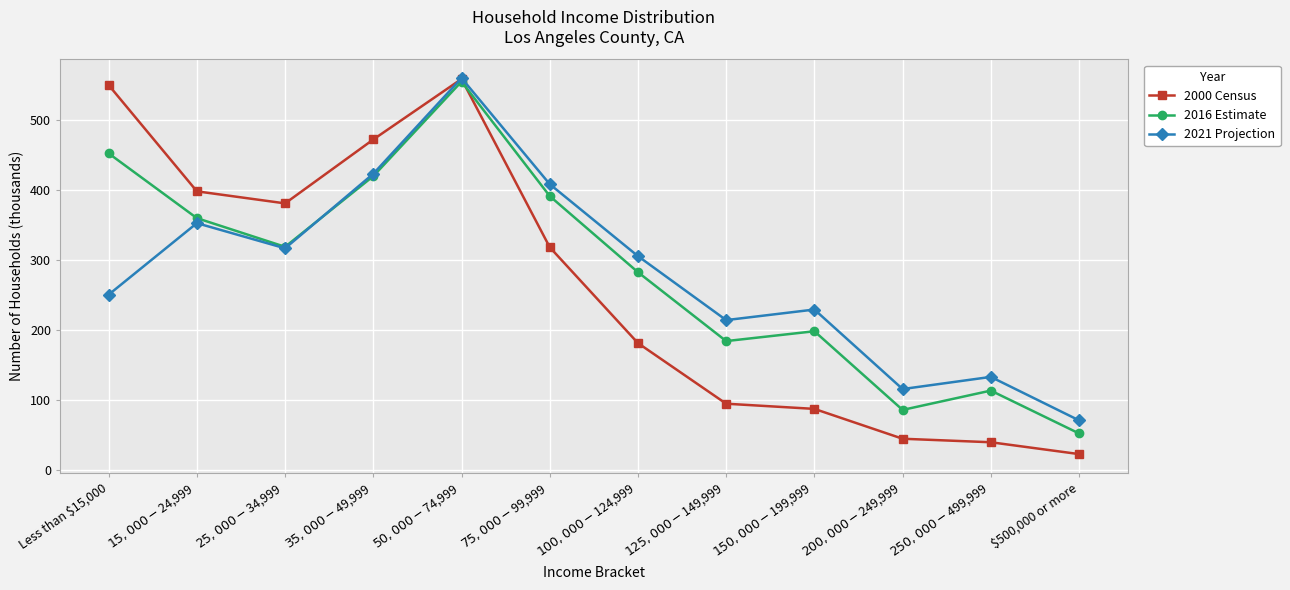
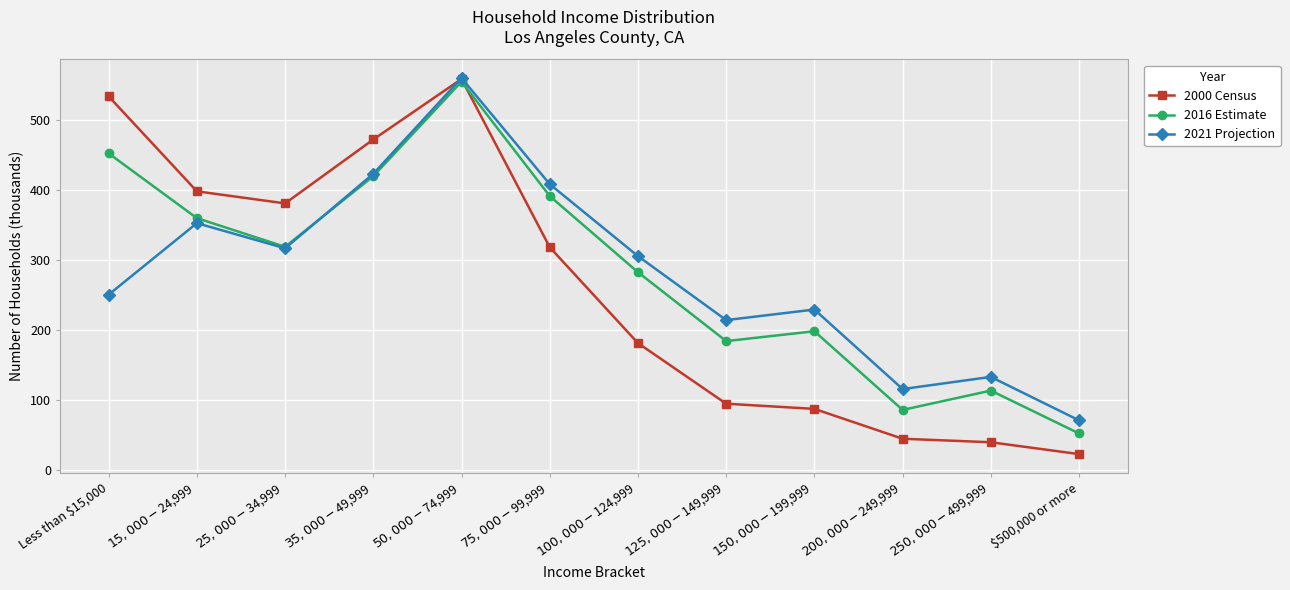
2000 Census, Less than $15,000: 550 -> 530
